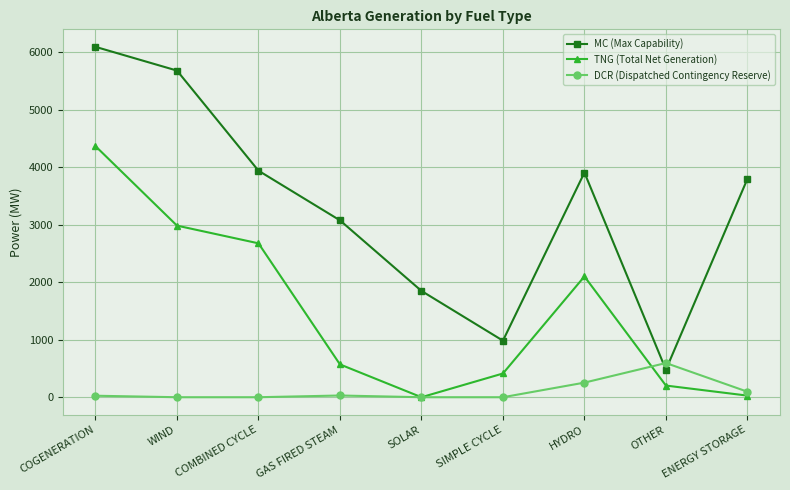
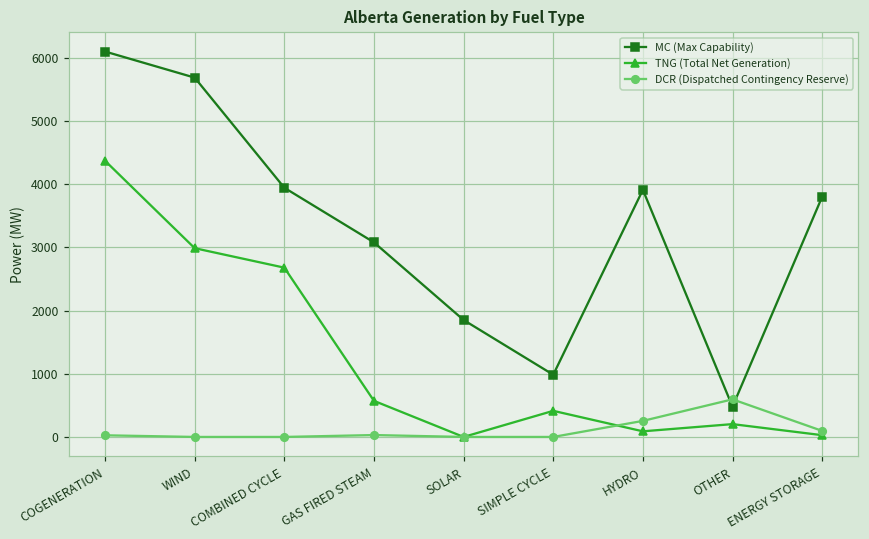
TNG (Total Net Generation), HYDRO: 2100 -> 100
